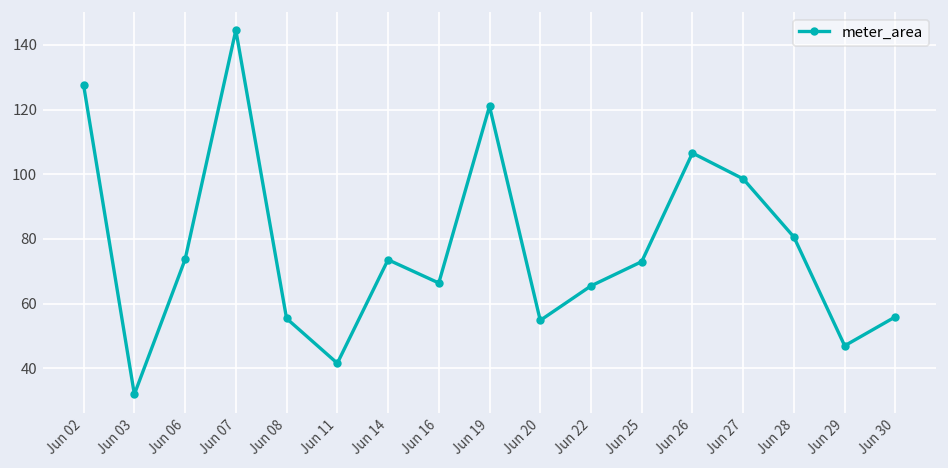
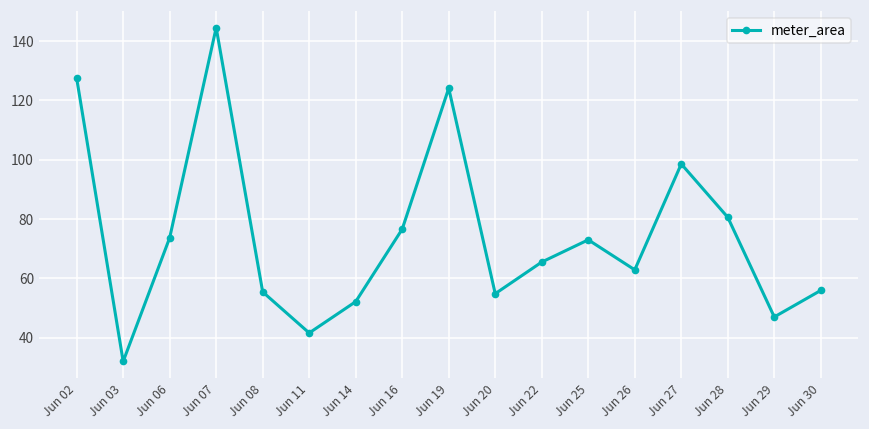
Jun 14: 74 -> 52
Jun 16: 66 -> 77
Jun 19: 121 -> 124
Jun 26: 107 -> 63
